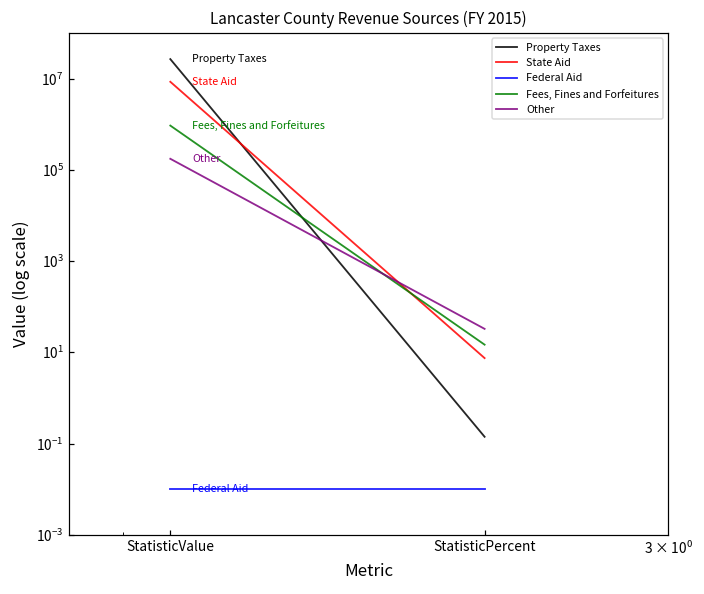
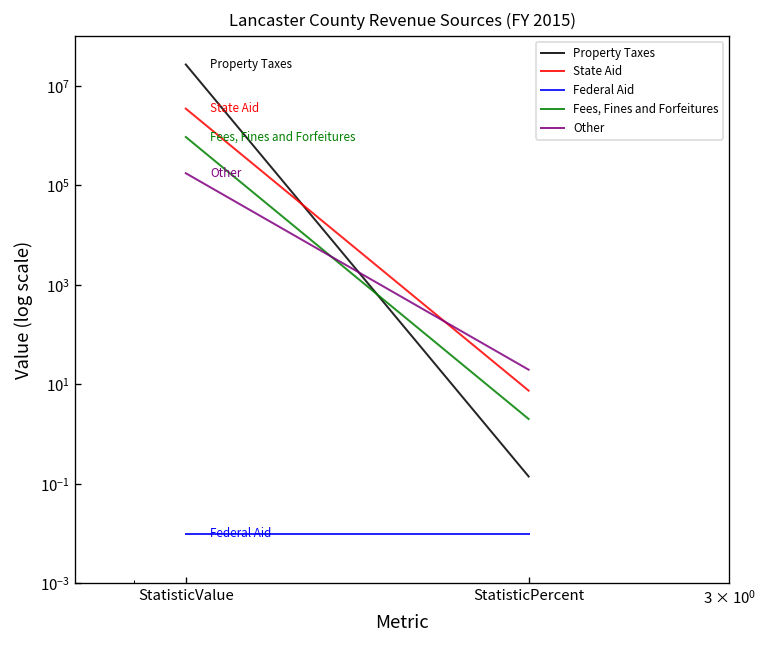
State Aid, StatisticValue: 9000000 -> 3000000
Fees, Fines and Forfeitures, StatisticPercent: 15 -> 2
Other, StatisticPercent: 30 -> 20
